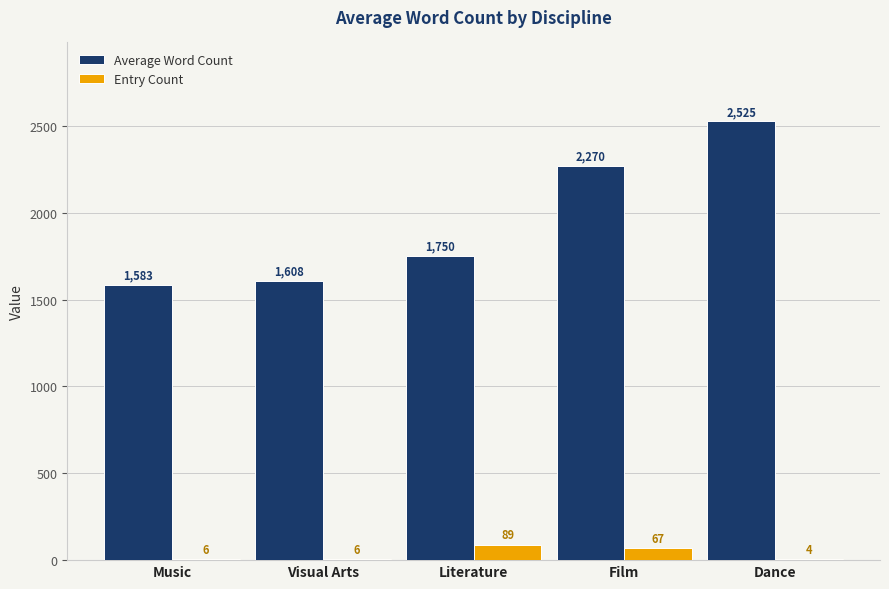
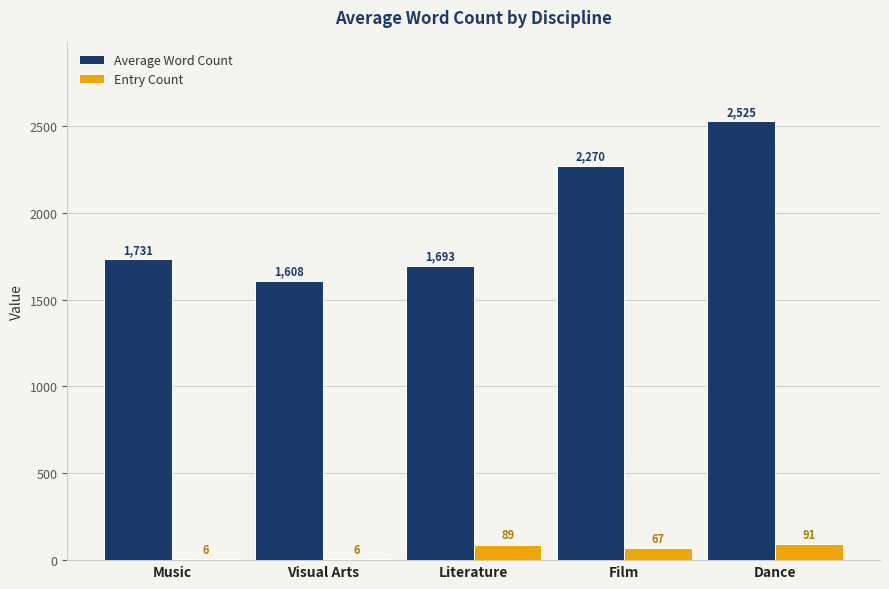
Average Word Count, Music: 1,583 -> 1,731
Average Word Count, Literature: 1,750 -> 1,693
Entry Count, Dance: 4 -> 91
